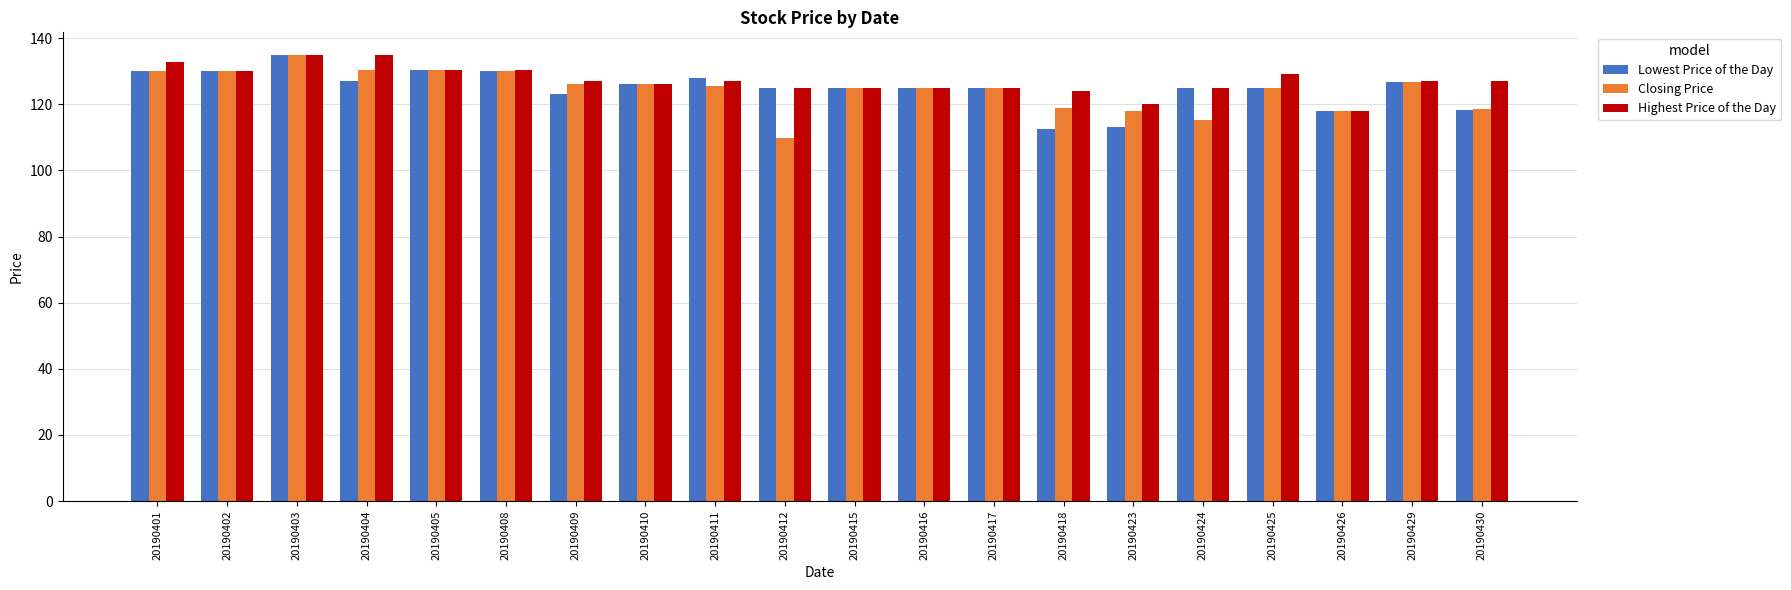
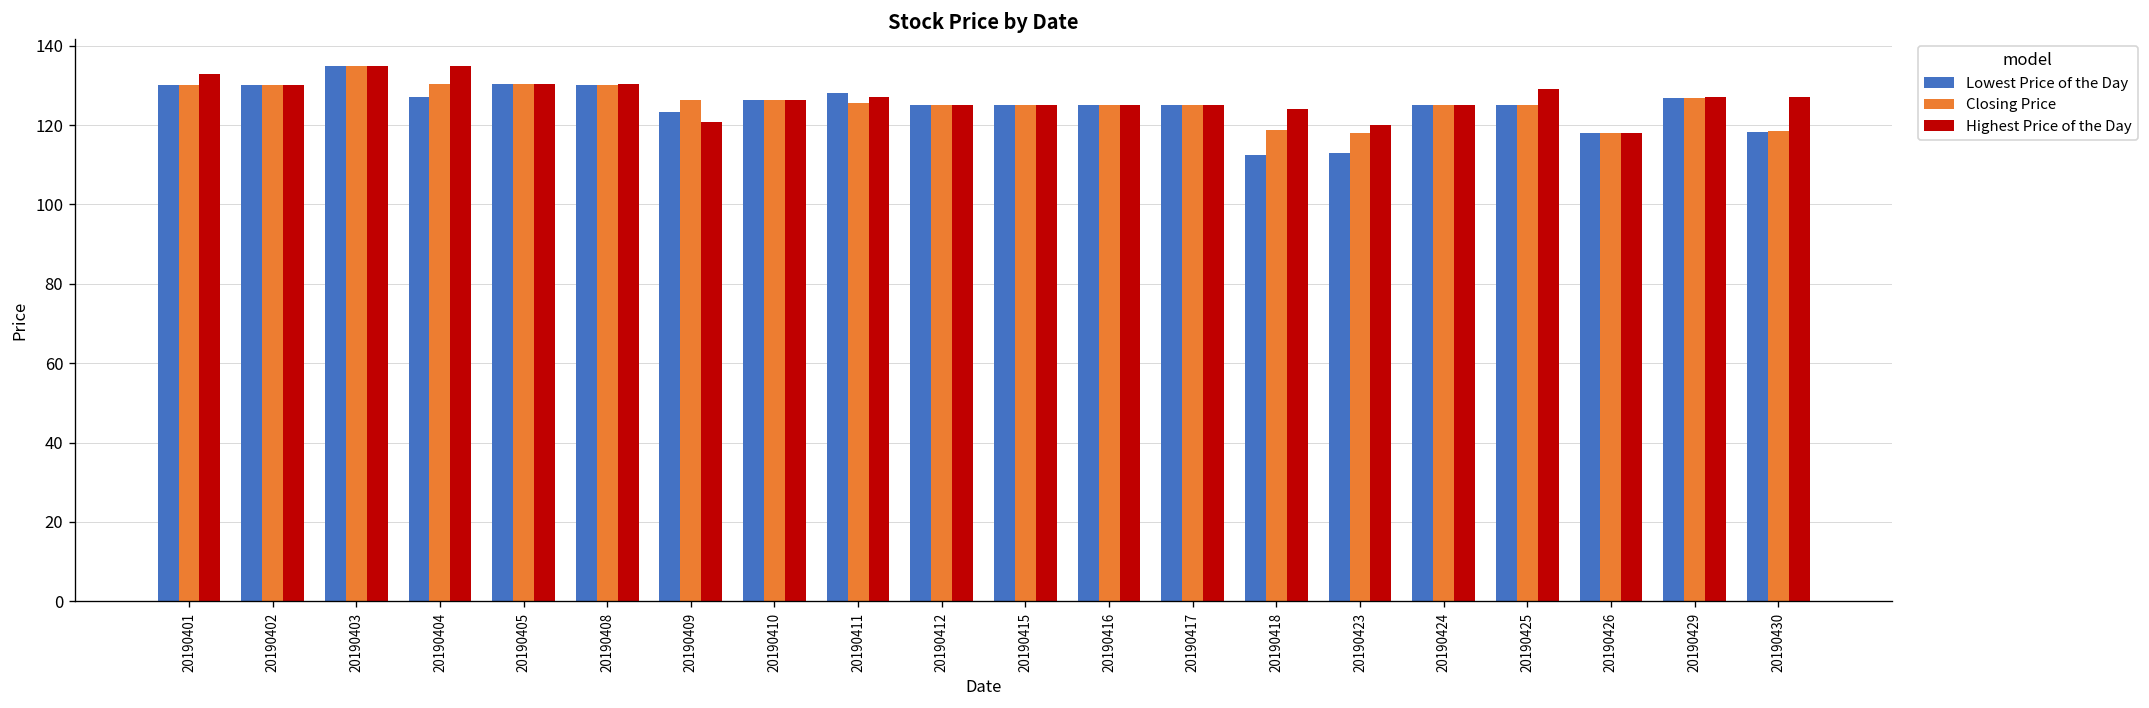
Highest Price of the Day, 20190409: 127 -> 121
Closing Price, 20190412: 110 -> 125
Closing Price, 20190424: 115 -> 125
